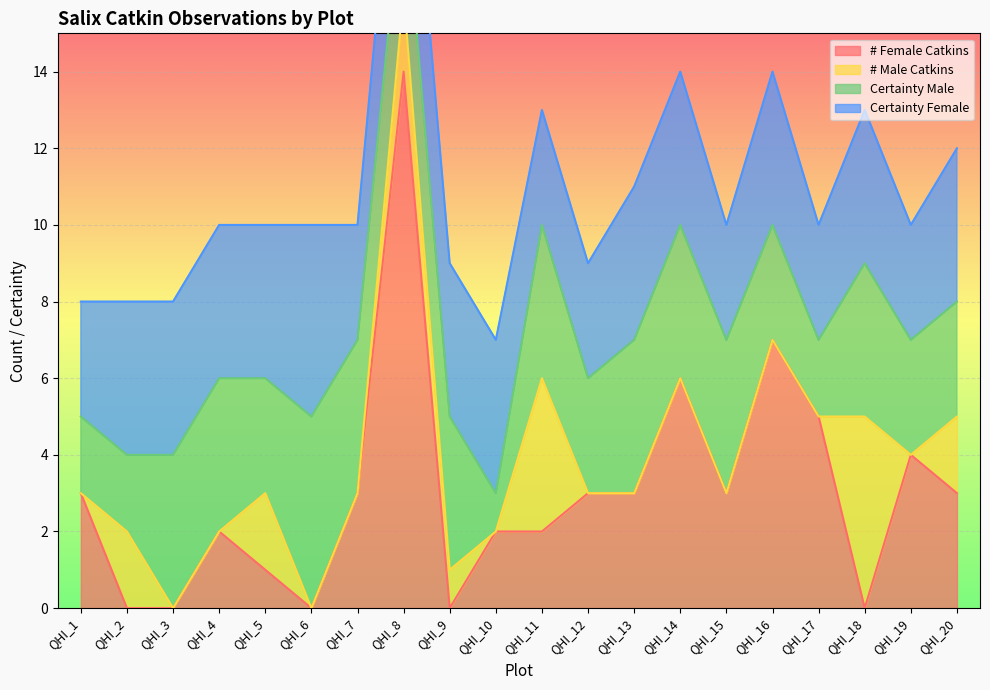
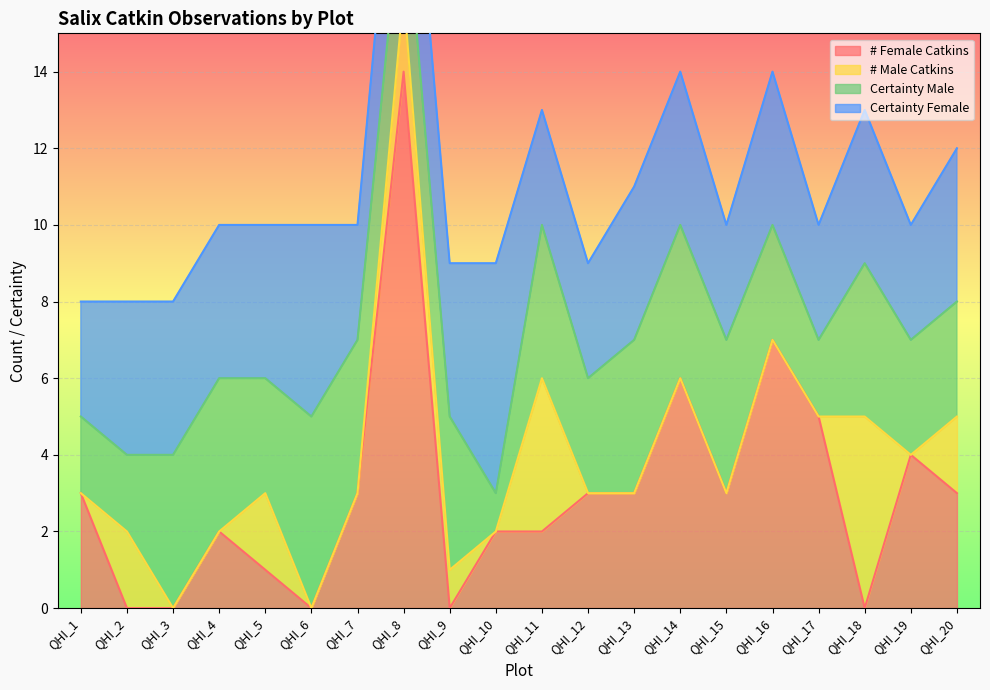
Certainty Female, QHI_10: 4 -> 6
